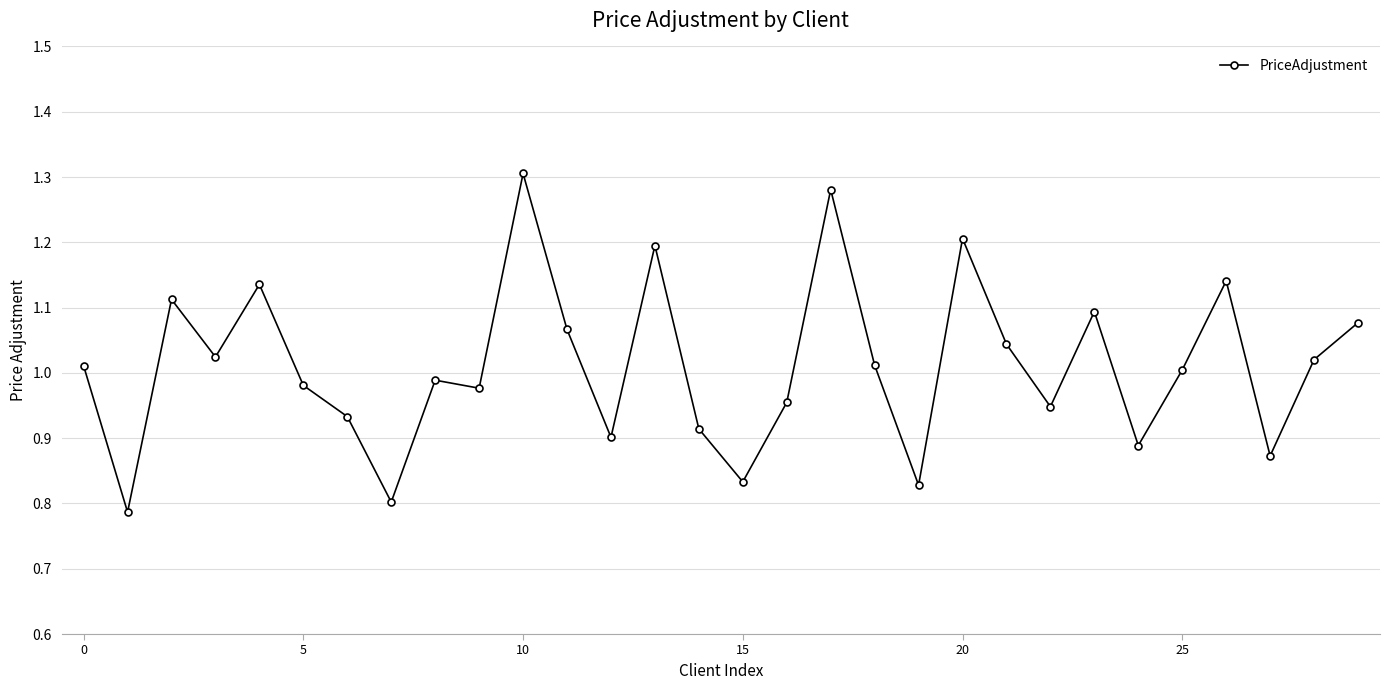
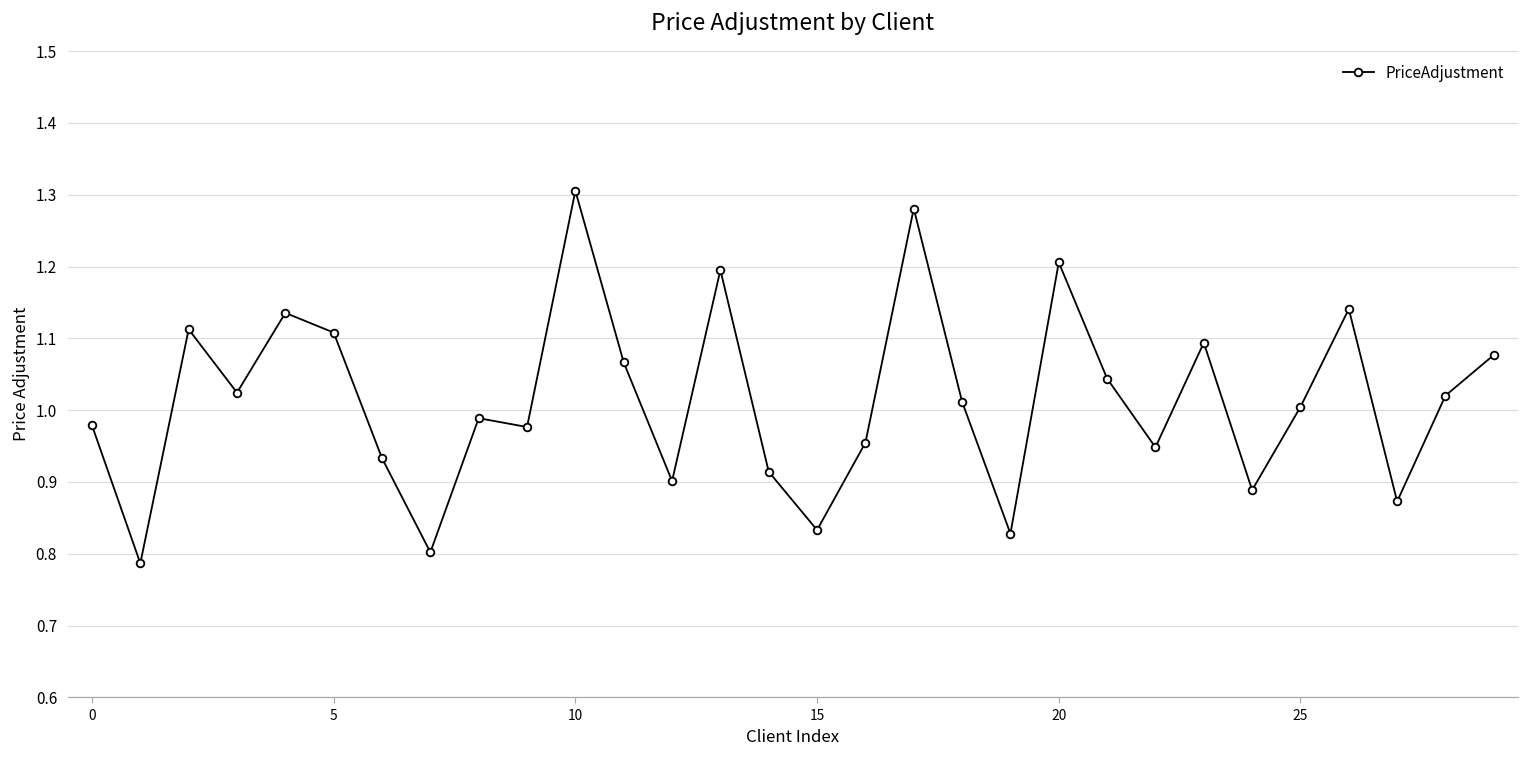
0: 1.01 -> 0.98
5: 0.98 -> 1.11
